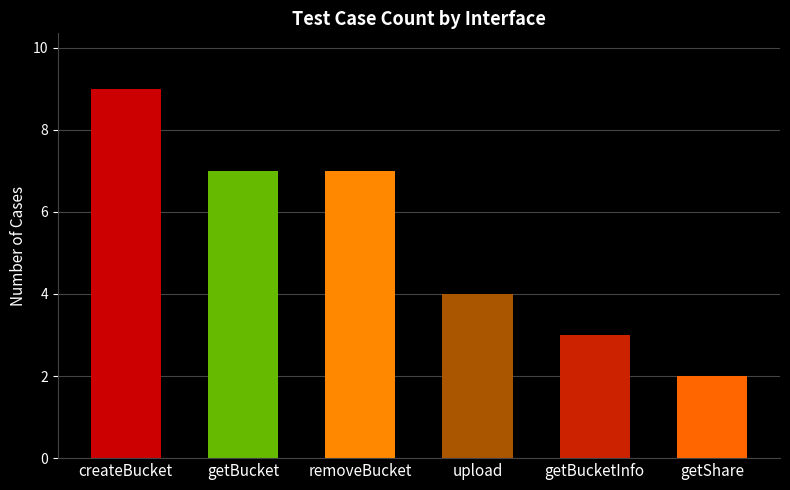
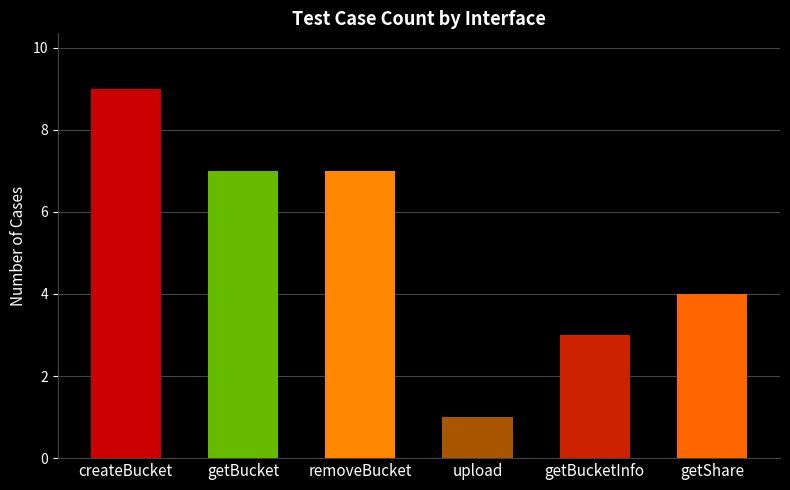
upload: 4 -> 1
getShare: 2 -> 4
